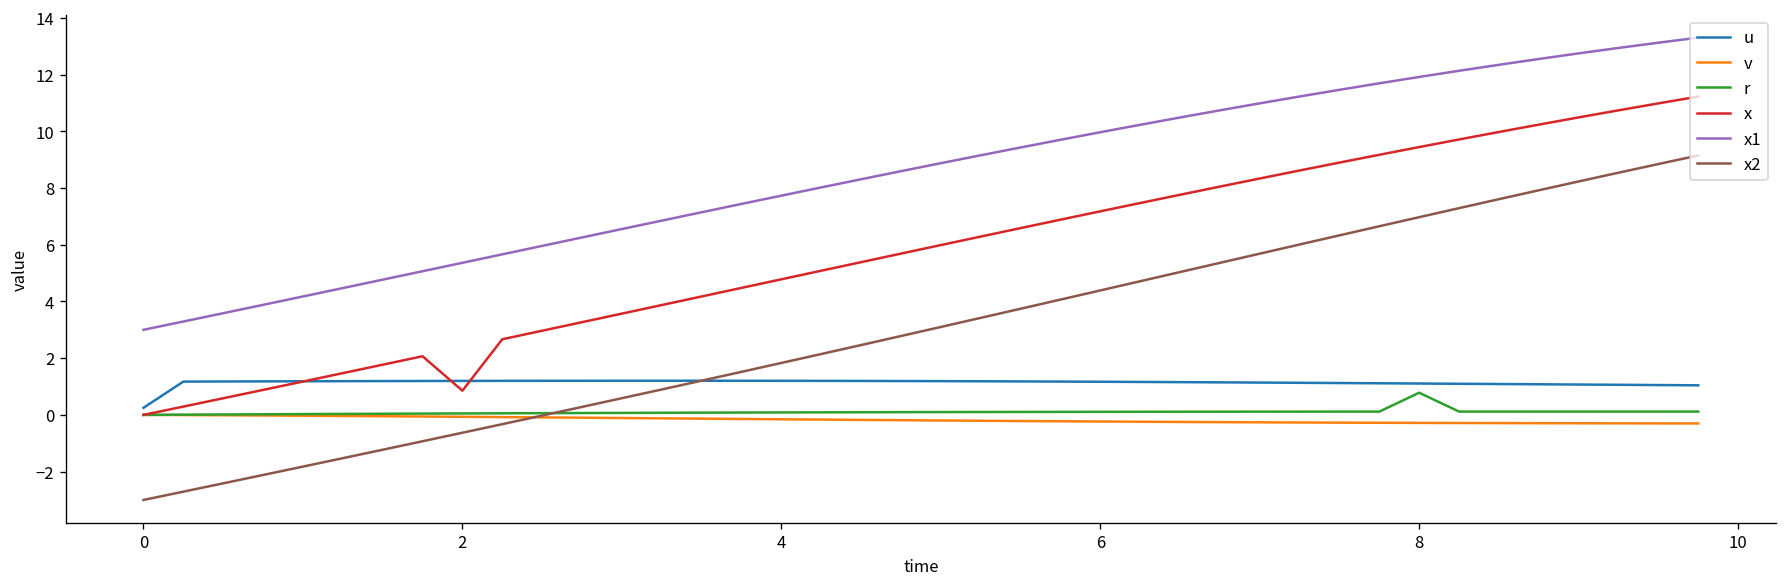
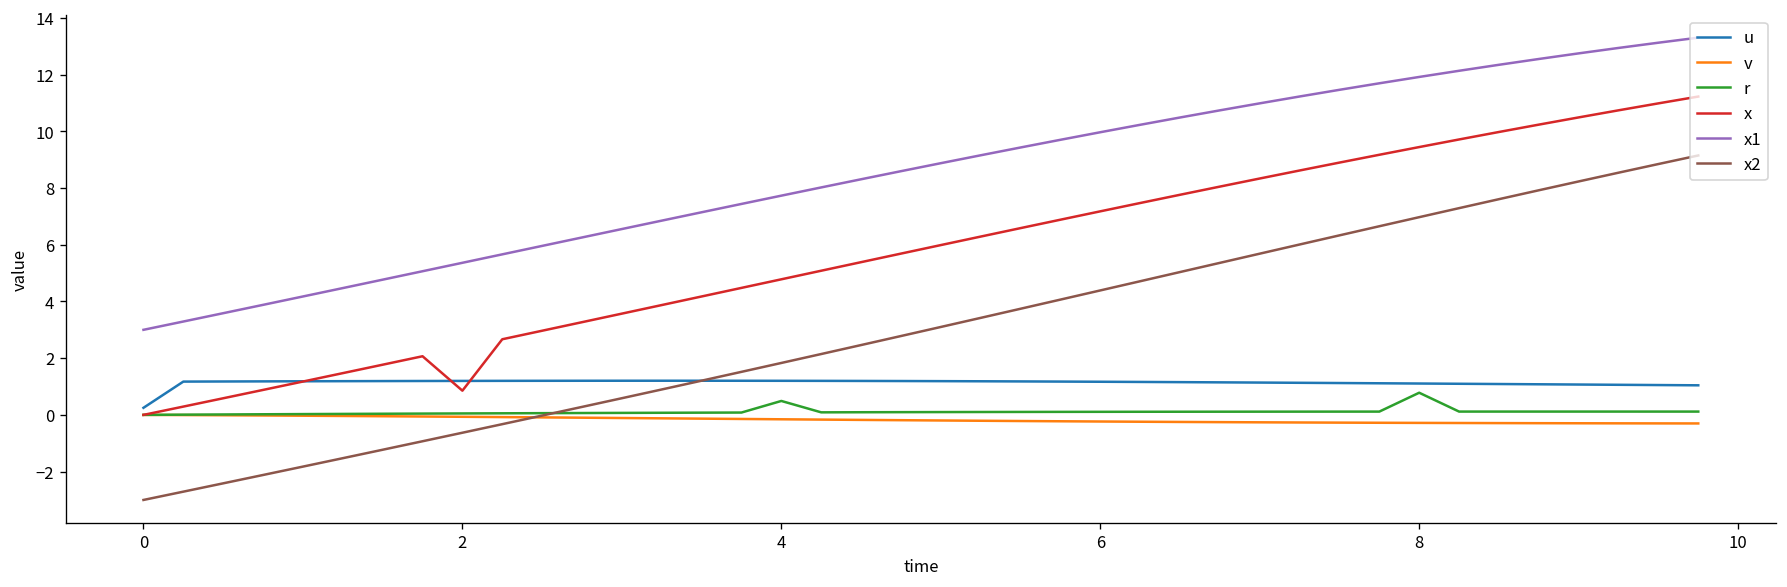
r, 4: 0.1 -> 0.5
